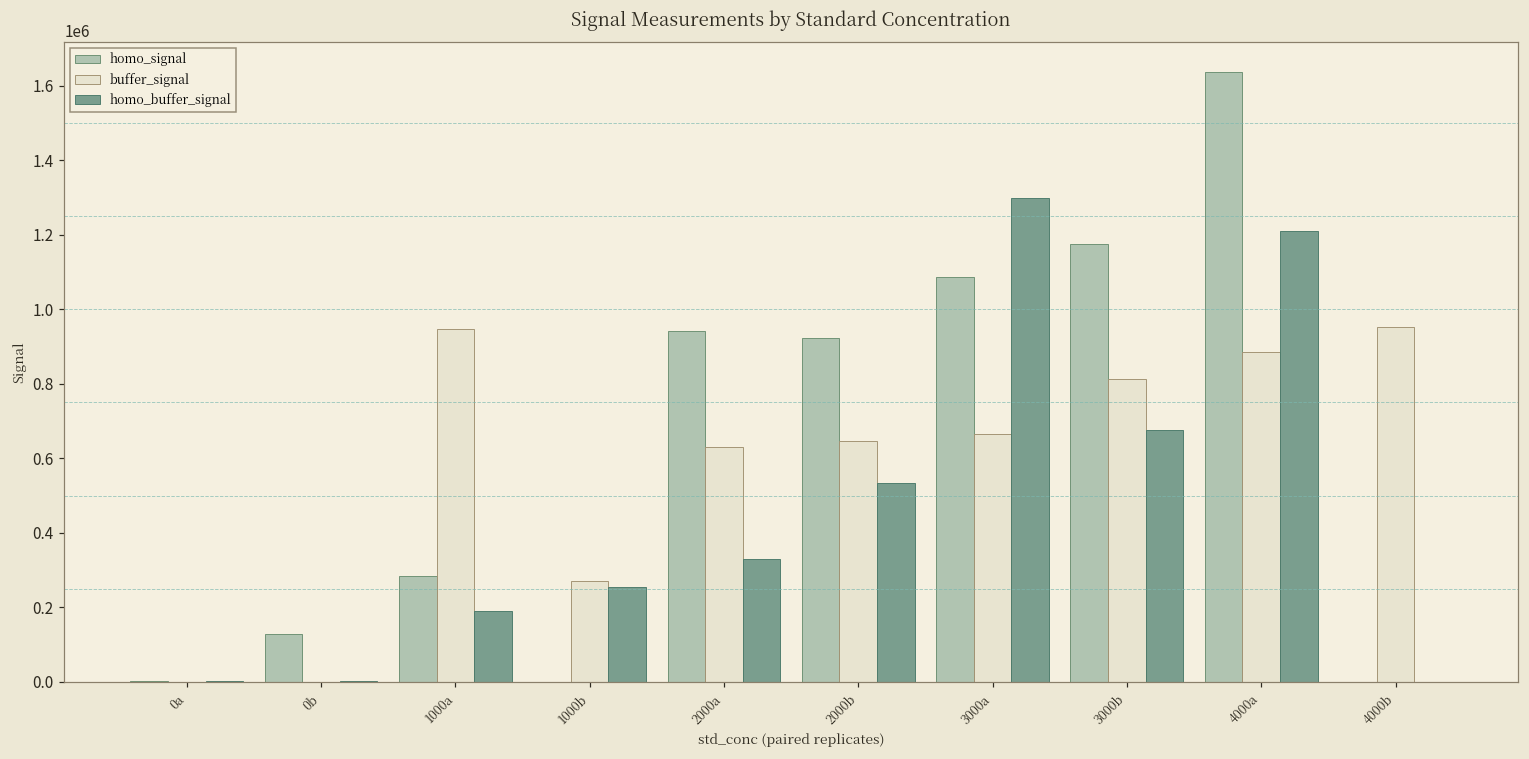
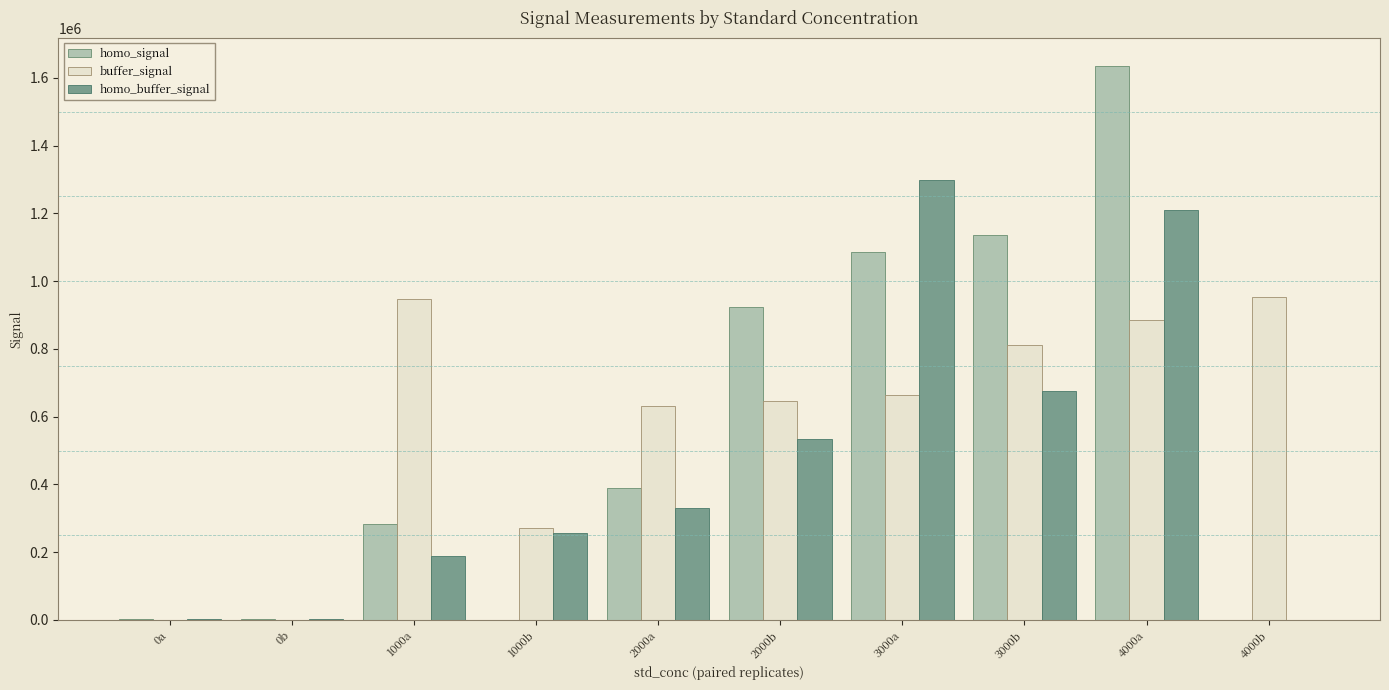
homo_signal, 0b: 130000 -> 0
homo_signal, 2000a: 940000 -> 390000
homo_signal, 3000b: 1170000 -> 1140000
